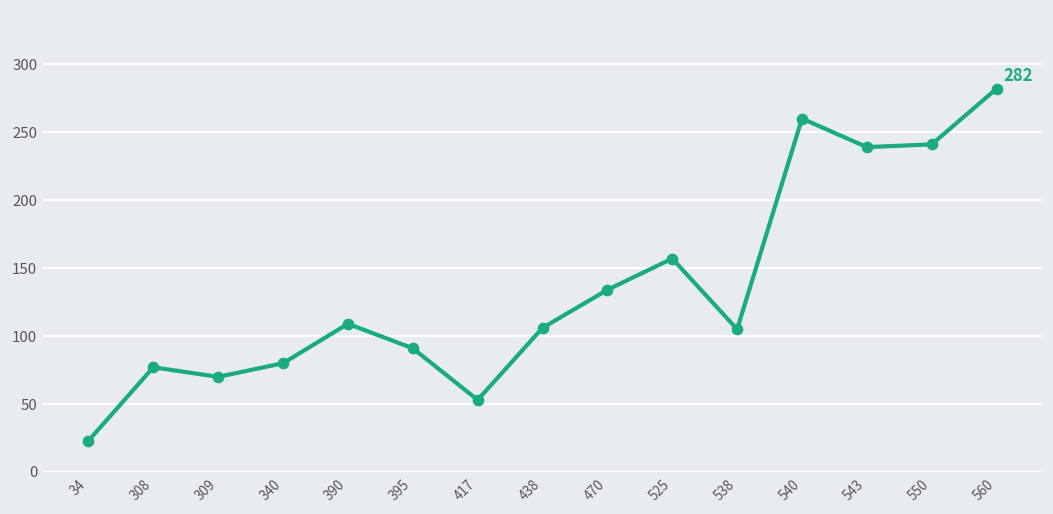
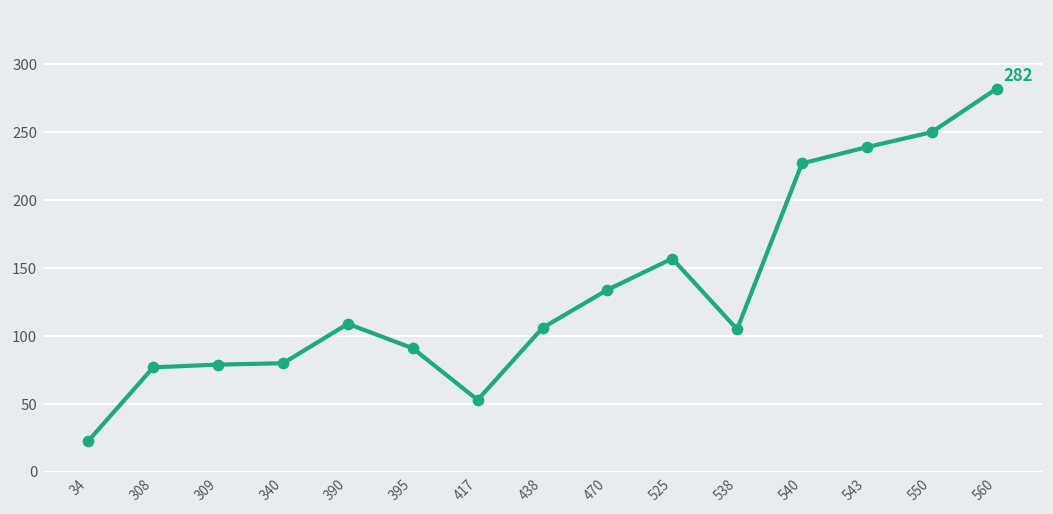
309: 70 -> 79
540: 260 -> 227
550: 241 -> 250
